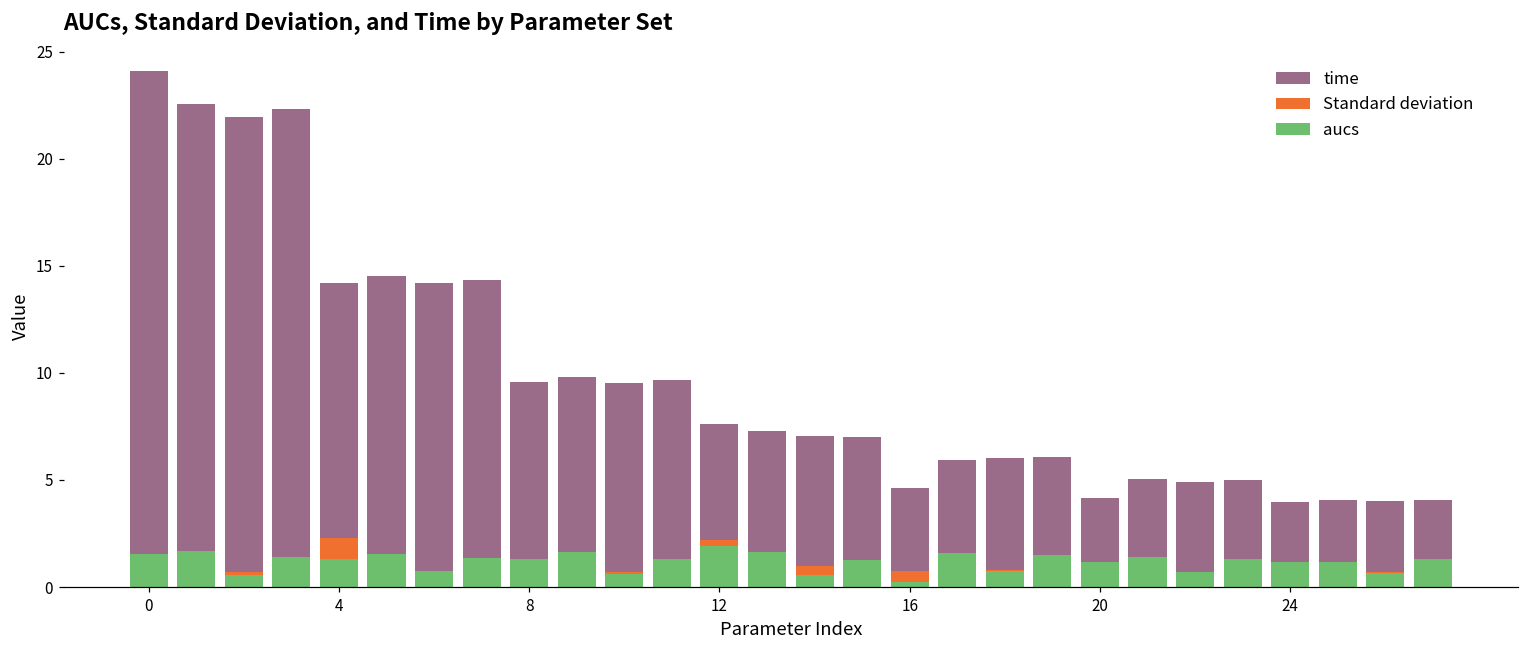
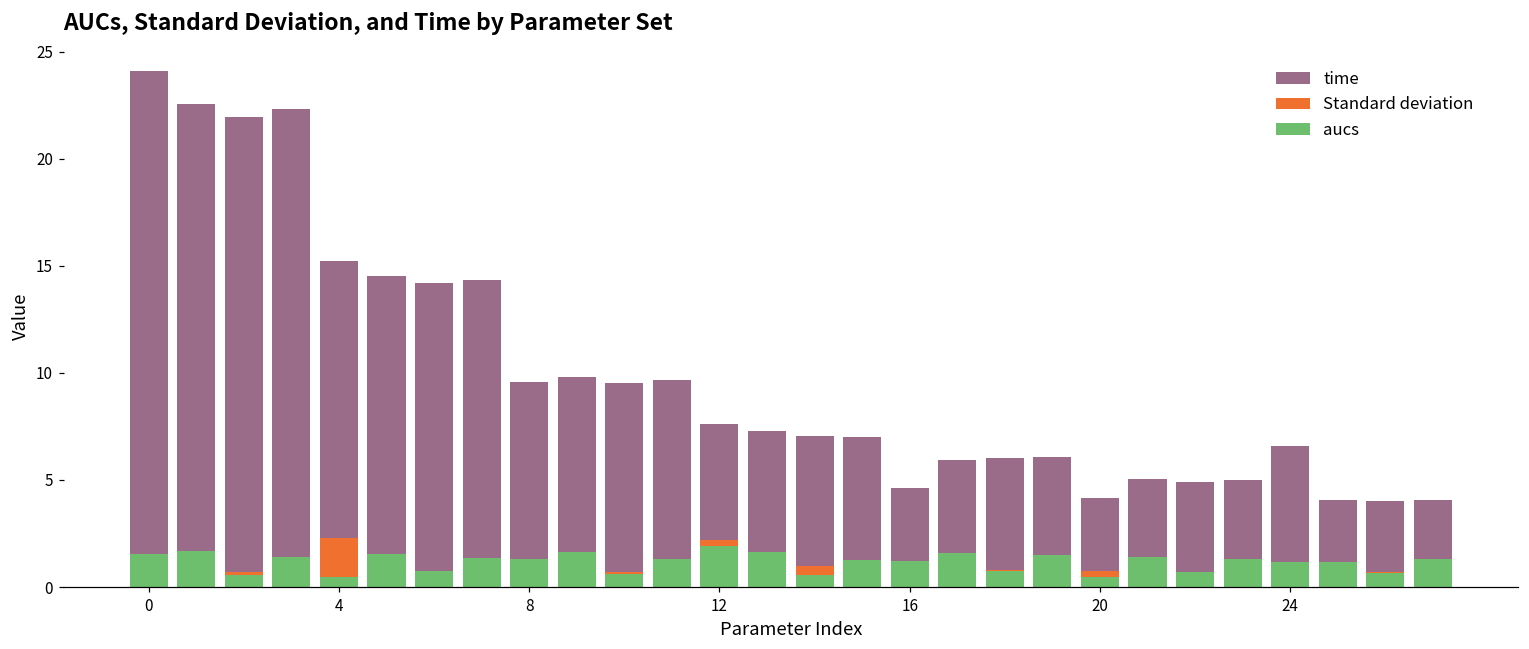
time, 4: 14.2 -> 15.2
aucs, 4: 1.3 -> 0.5
aucs, 16: 0.3 -> 1.2
Standard deviation, 20: 0.2 -> 0.8
aucs, 20: 1.2 -> 0.5
time, 24: 4.0 -> 6.6
